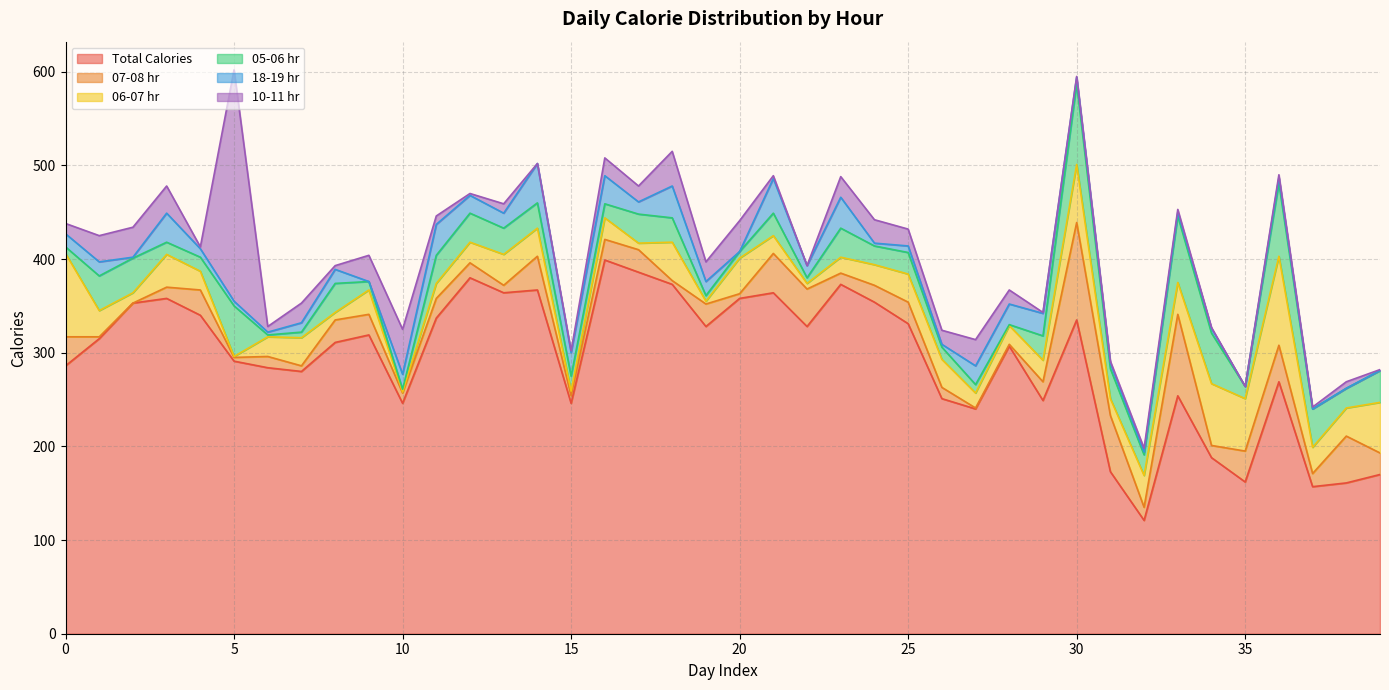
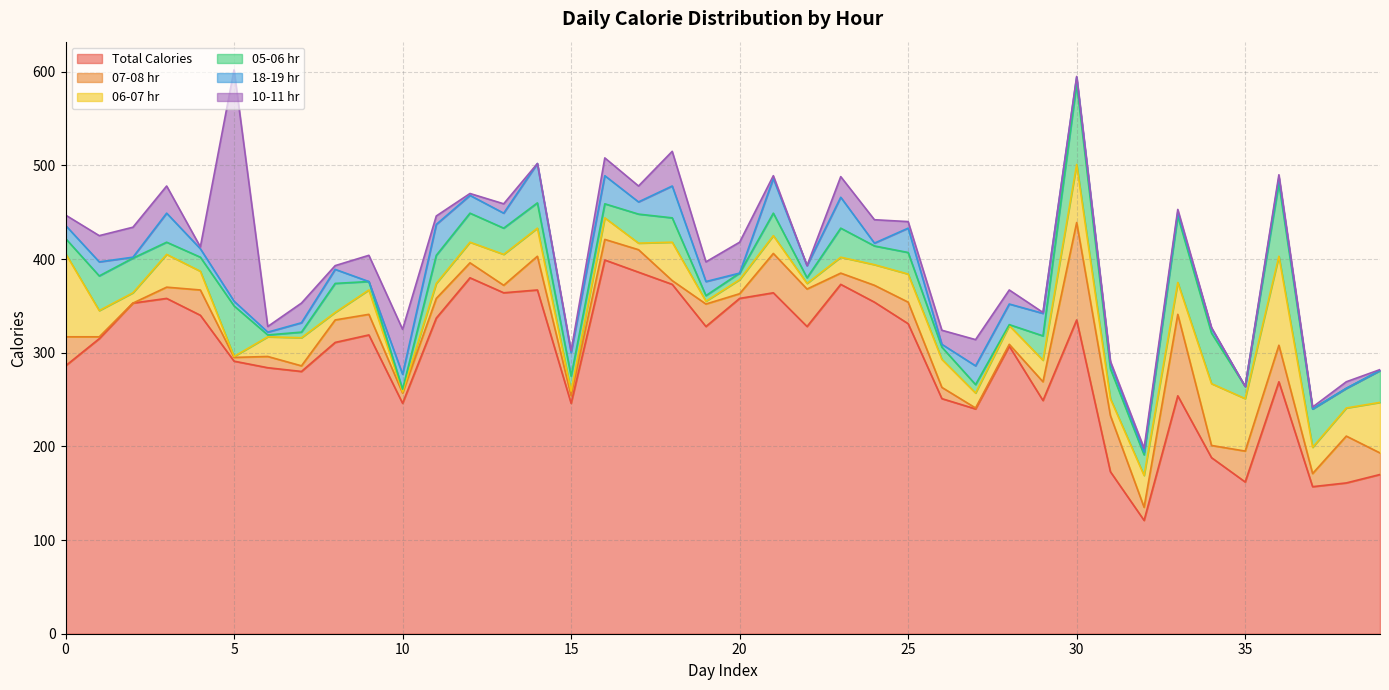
05-06 hr, 0: 10 -> 20
06-07 hr, 20: 40 -> 20
18-19 hr, 25: 10 -> 30
10-11 hr, 25: 20 -> 10
